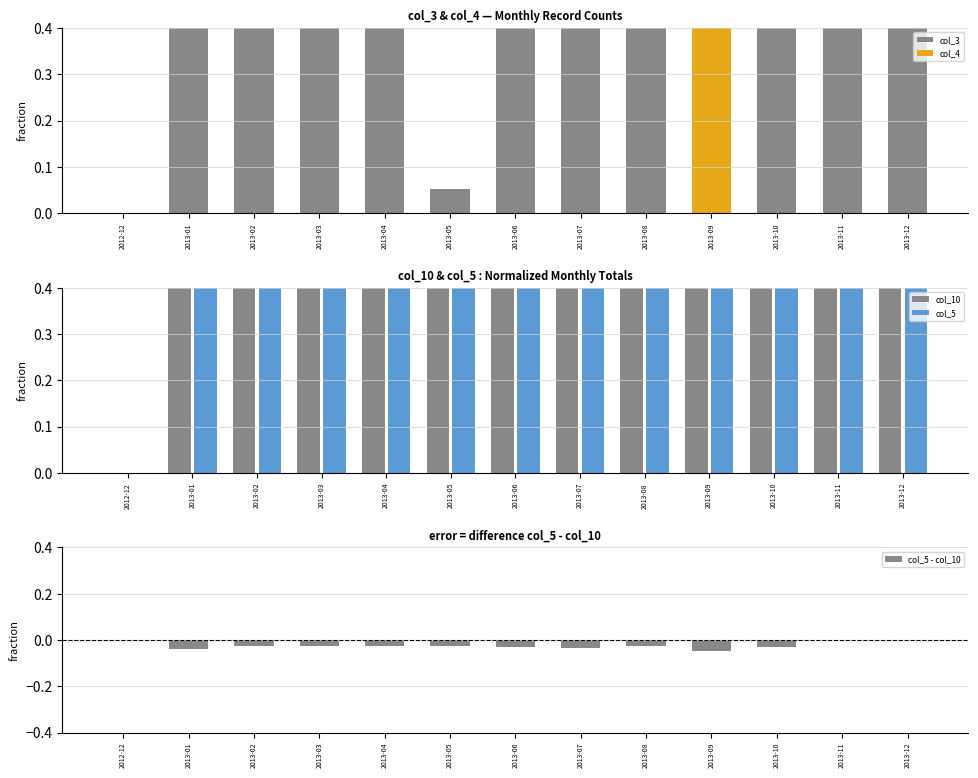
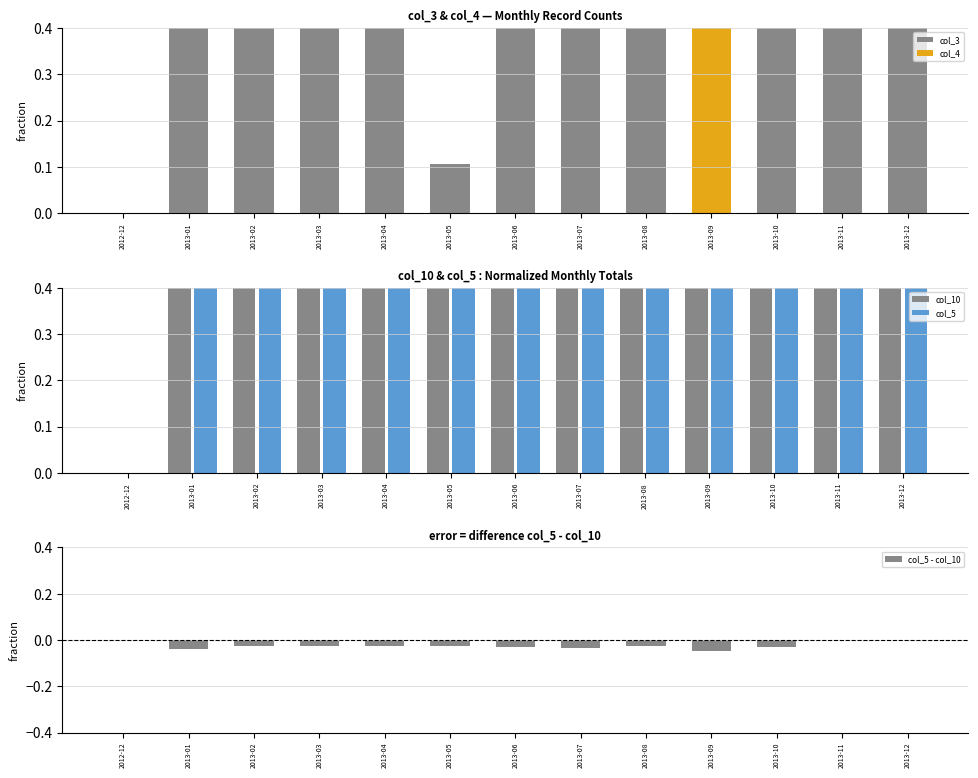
col_3 & col_4 — Monthly Record Counts, col_3, 2013-05: 0.05 -> 0.11
